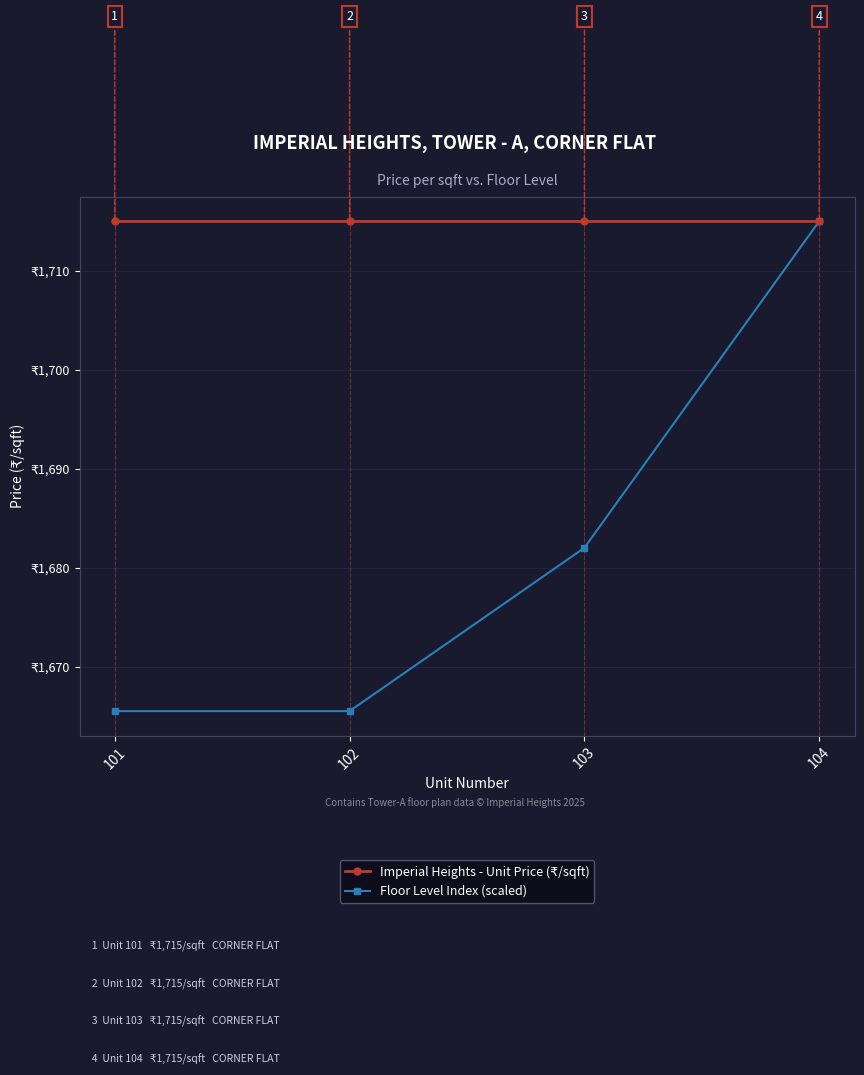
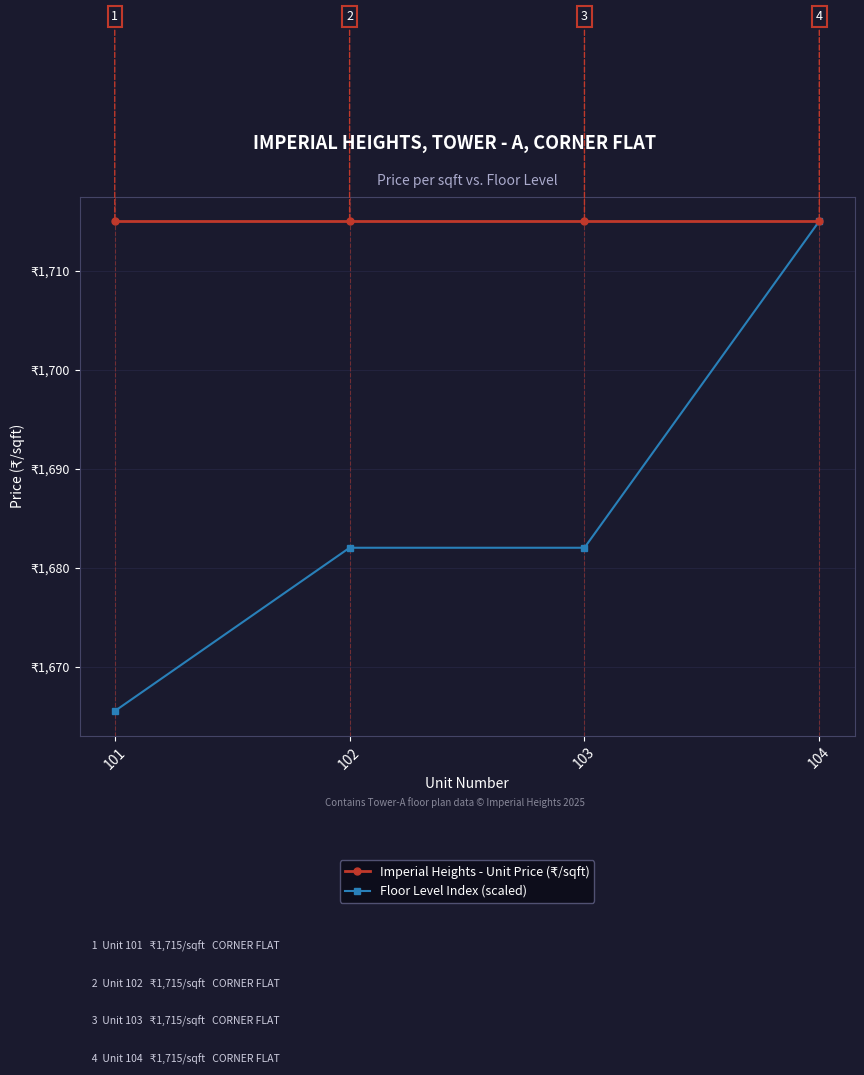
Floor Level Index (scaled), 102: ₹1,666 -> ₹1,682
